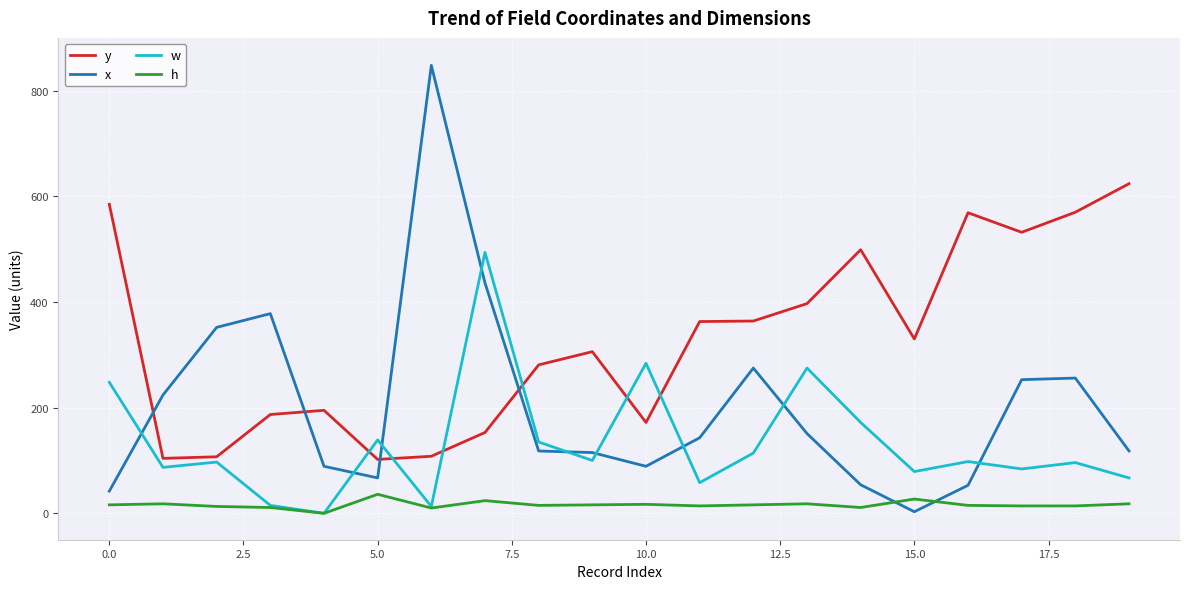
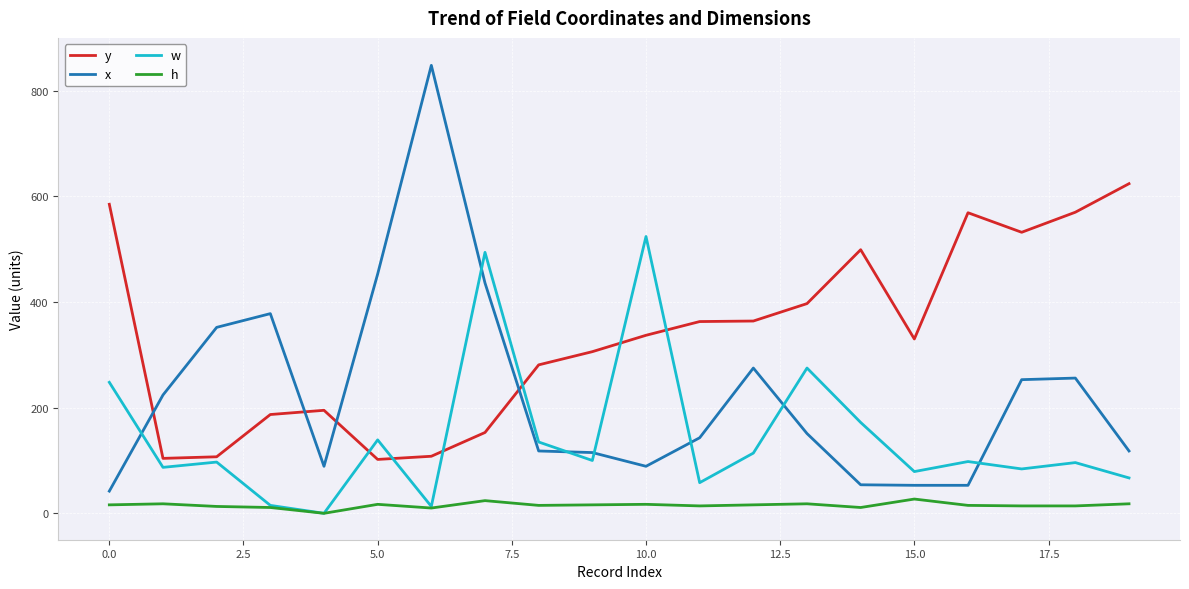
x, 5.0: 70 -> 450
h, 5.0: 40 -> 20
y, 10.0: 170 -> 340
w, 10.0: 280 -> 520
x, 15.0: 0 -> 50
